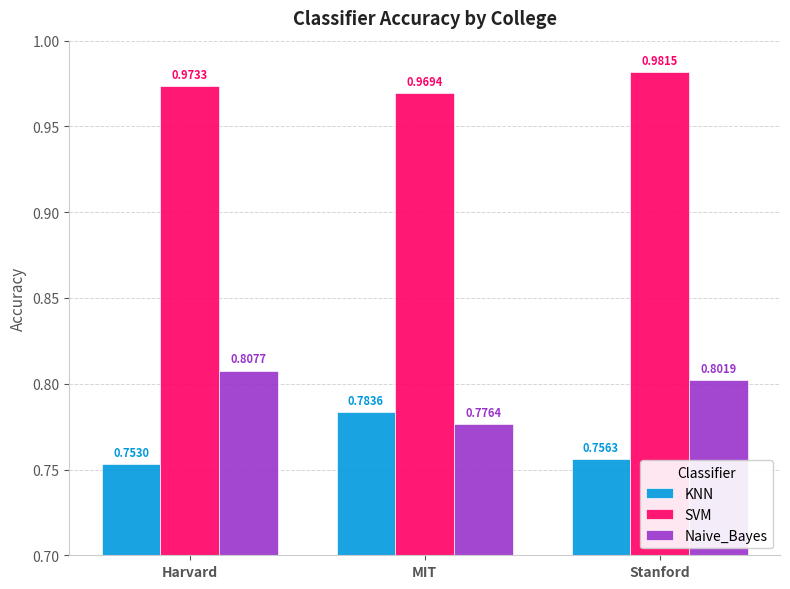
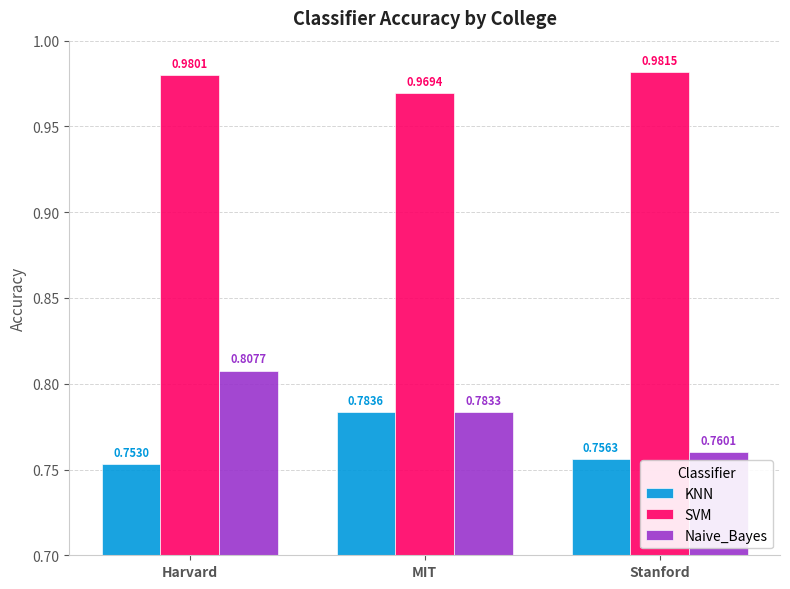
SVM, Harvard: 0.9733 -> 0.9801
Naive_Bayes, MIT: 0.7764 -> 0.7833
Naive_Bayes, Stanford: 0.8019 -> 0.7601
